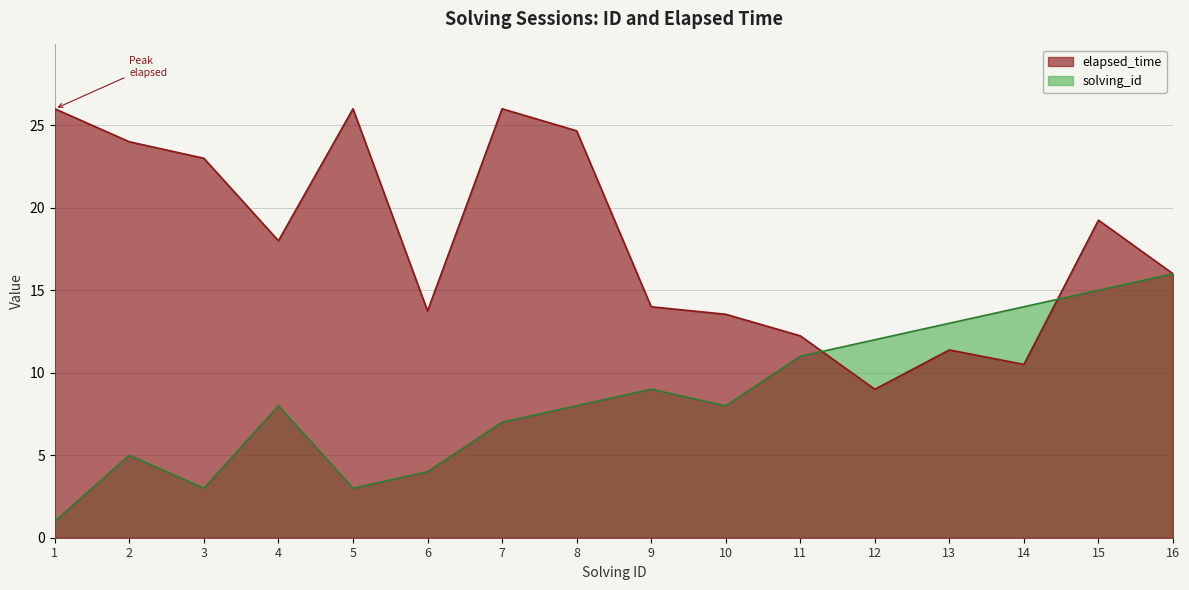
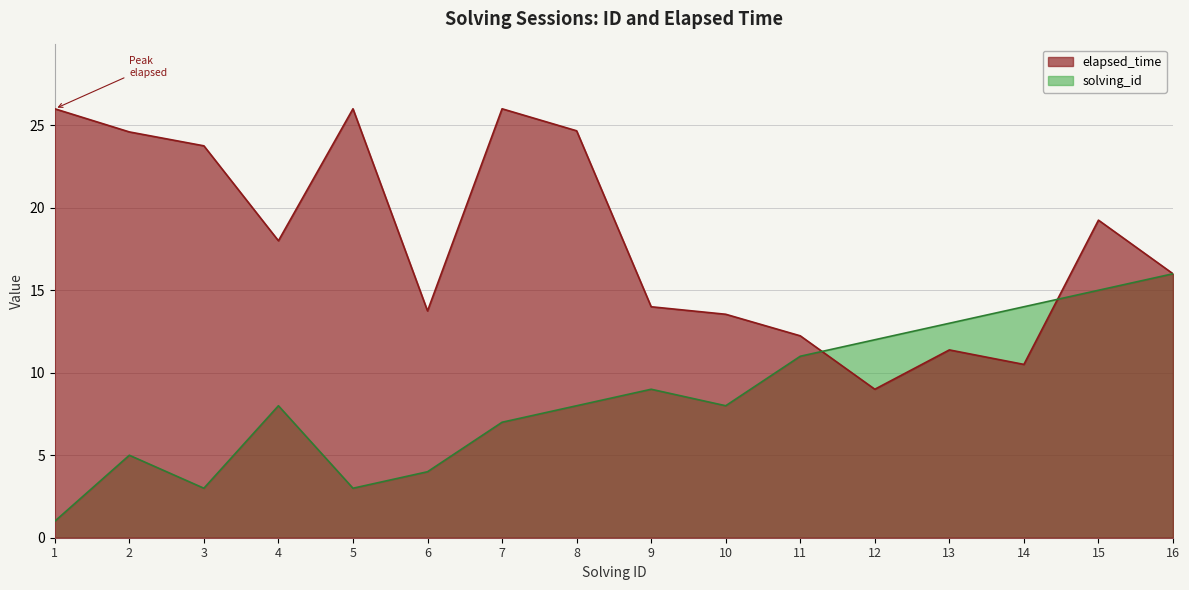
elapsed_time, 2: 24.0 -> 24.6
elapsed_time, 3: 23.0 -> 23.8
